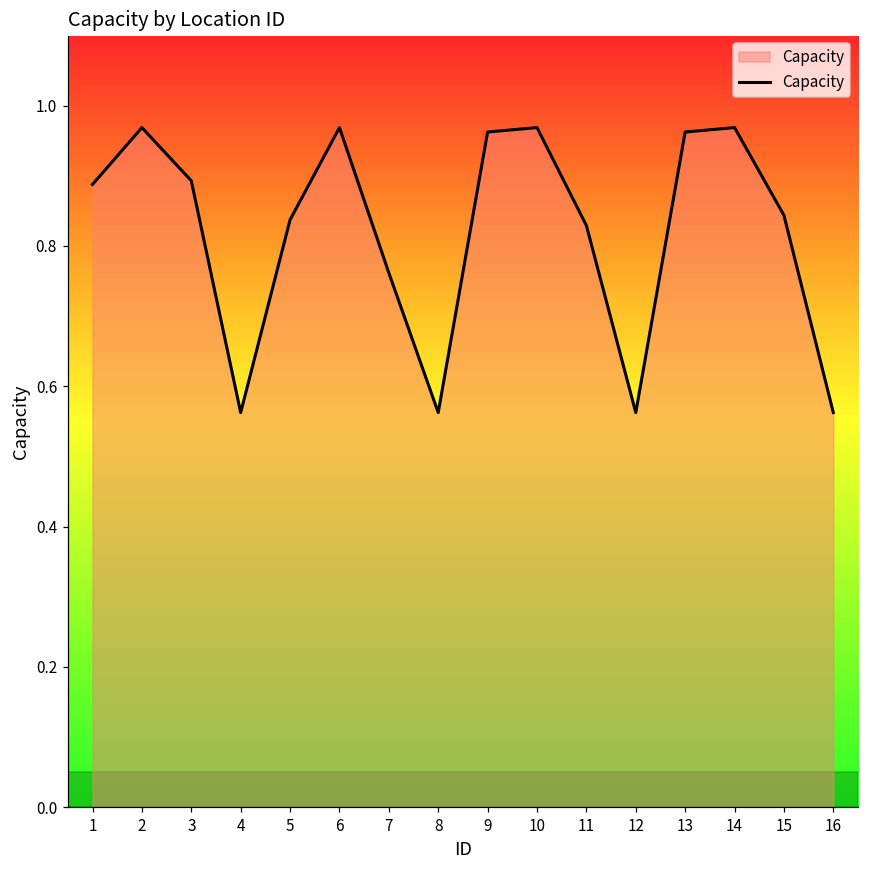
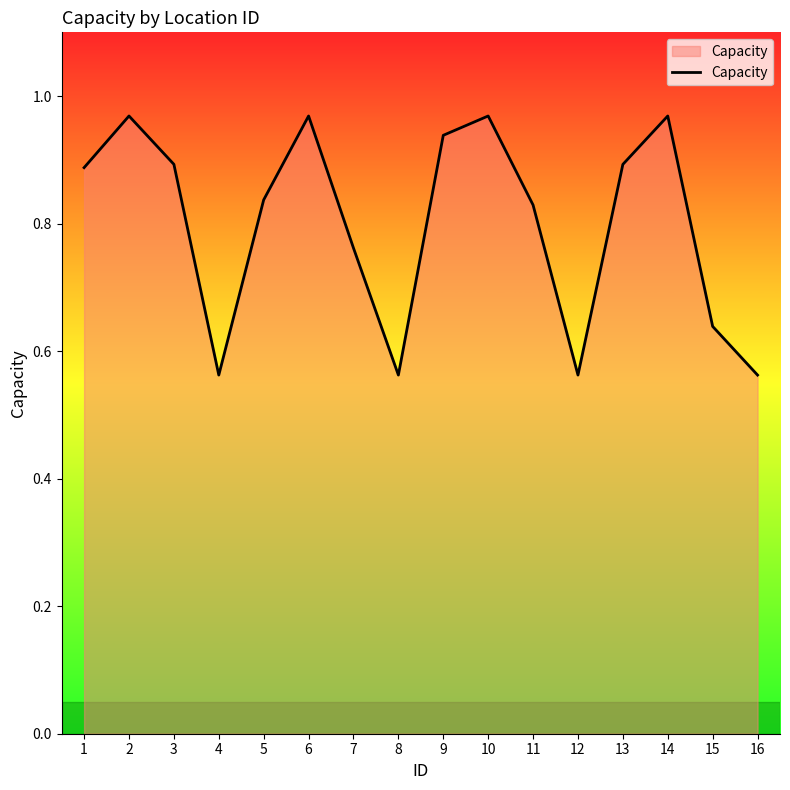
9: 0.96 -> 0.94
13: 0.96 -> 0.89
15: 0.84 -> 0.64
